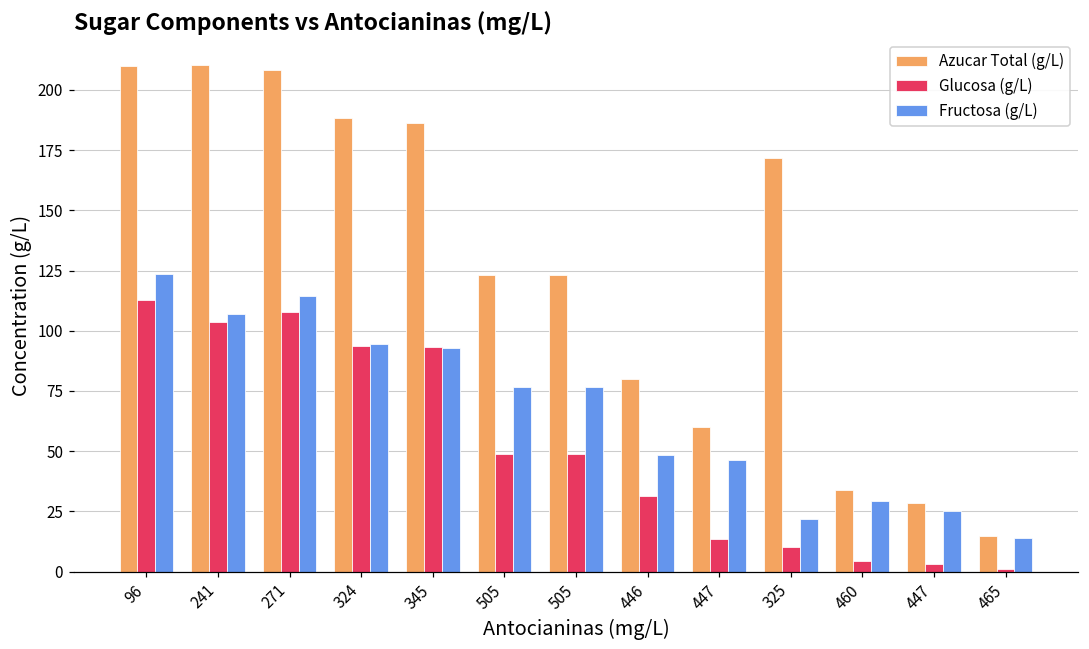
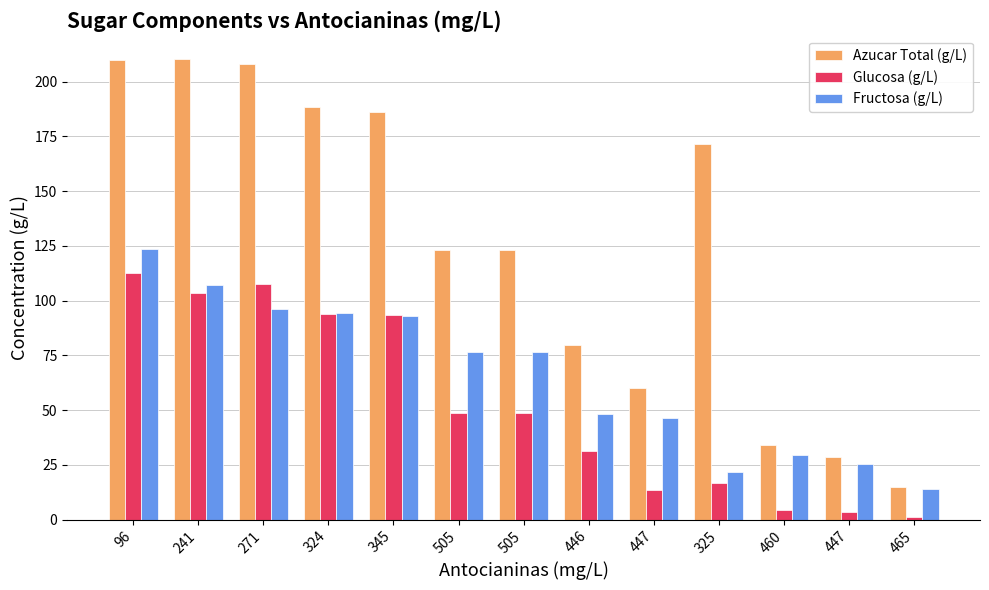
Fructosa (g/L), 271: 114 -> 96
Glucosa (g/L), 325: 10 -> 17
